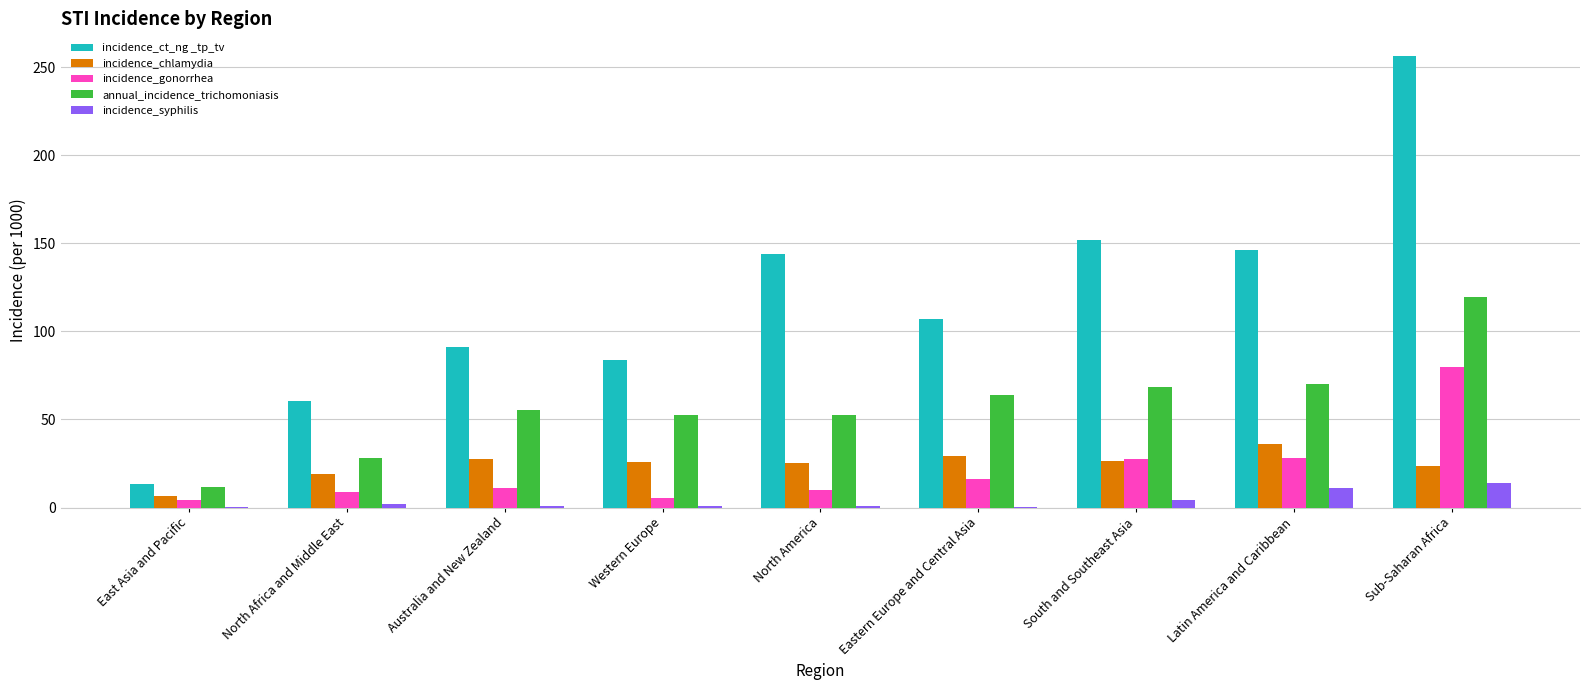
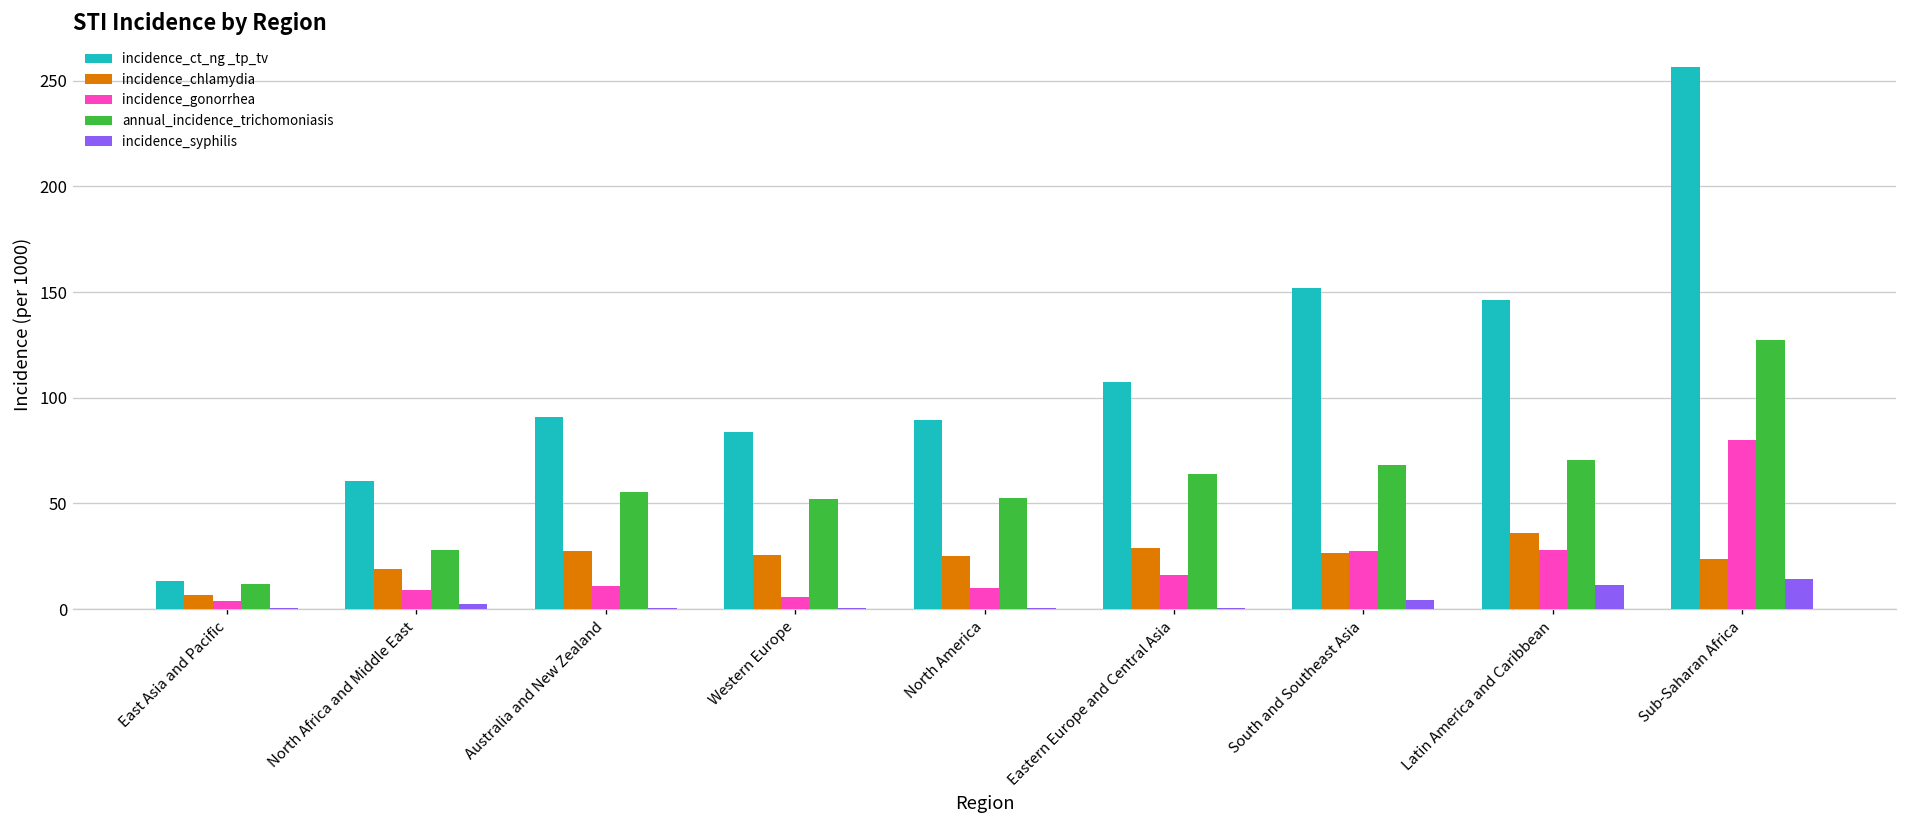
incidence_ct_ng _tp_tv, North America: 144 -> 90
annual_incidence_trichomoniasis, Sub-Saharan Africa: 119 -> 127
